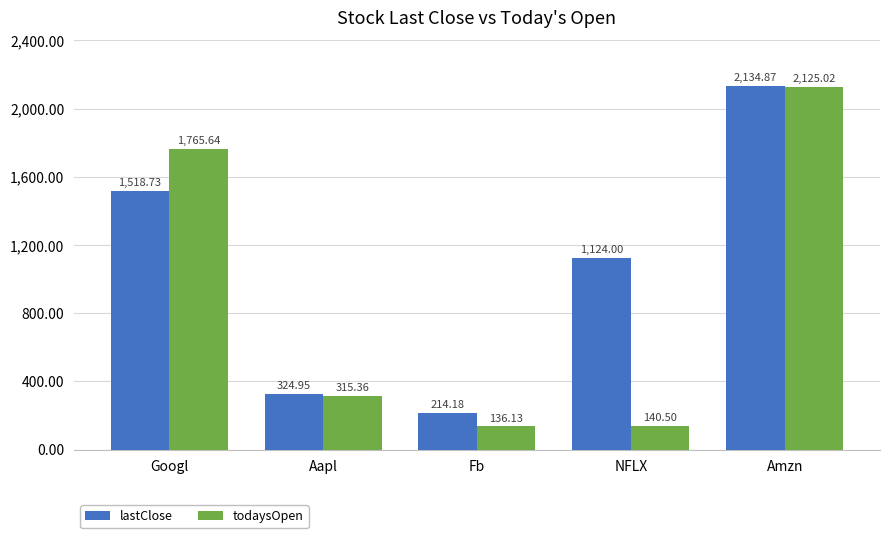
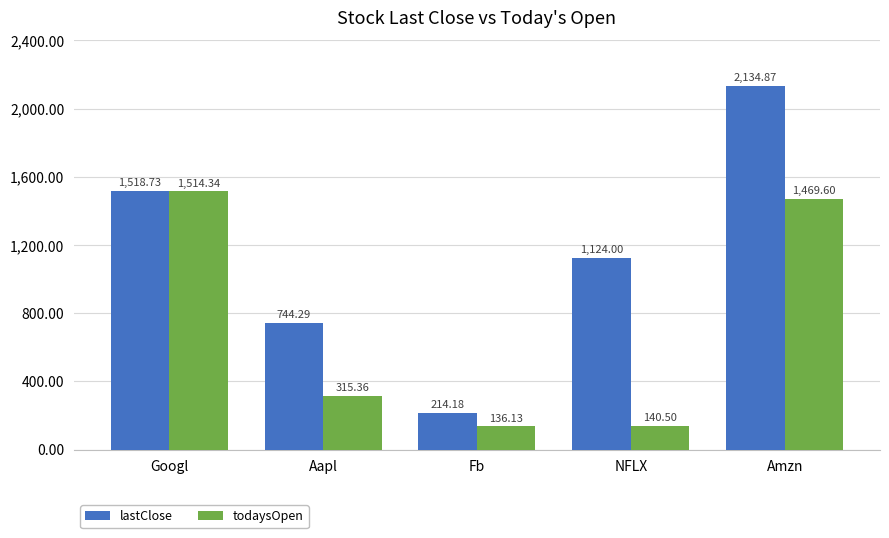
todaysOpen, Googl: 1,765.64 -> 1,514.34
lastClose, Aapl: 324.95 -> 744.29
todaysOpen, Amzn: 2,125.02 -> 1,469.60
